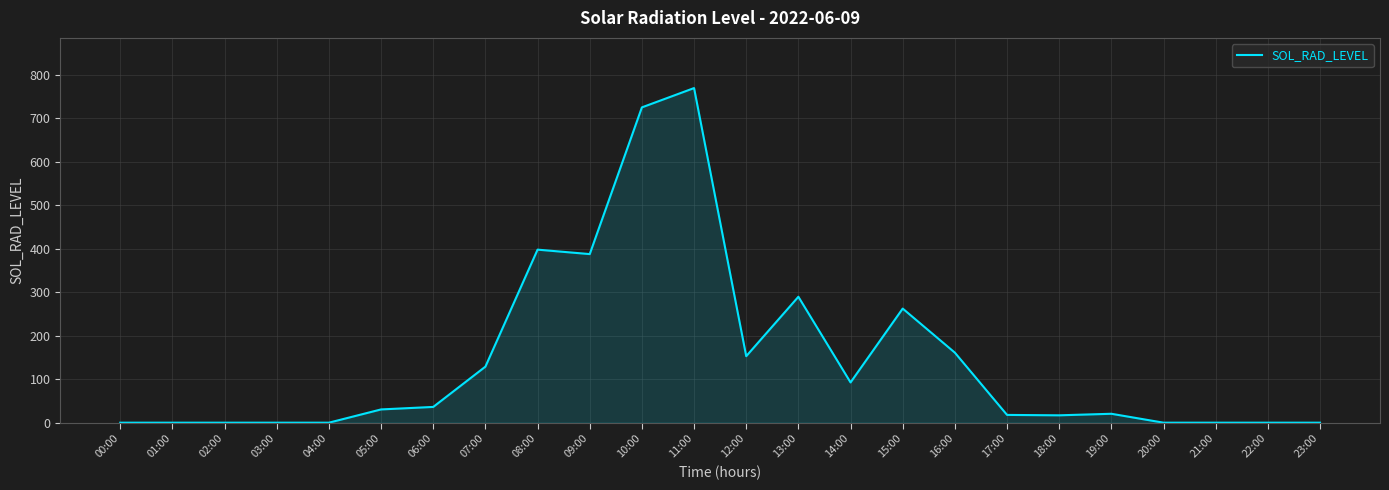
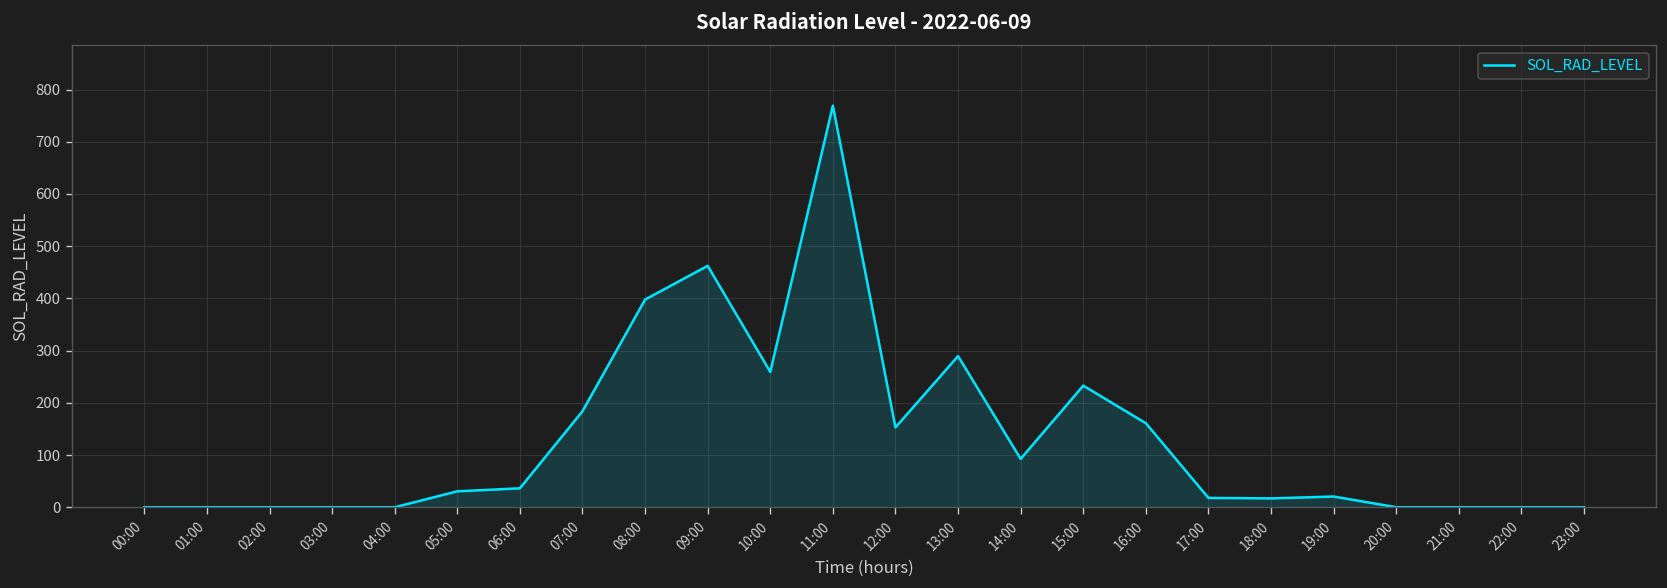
07:00: 130 -> 180
09:00: 390 -> 460
10:00: 720 -> 260
15:00: 260 -> 230
